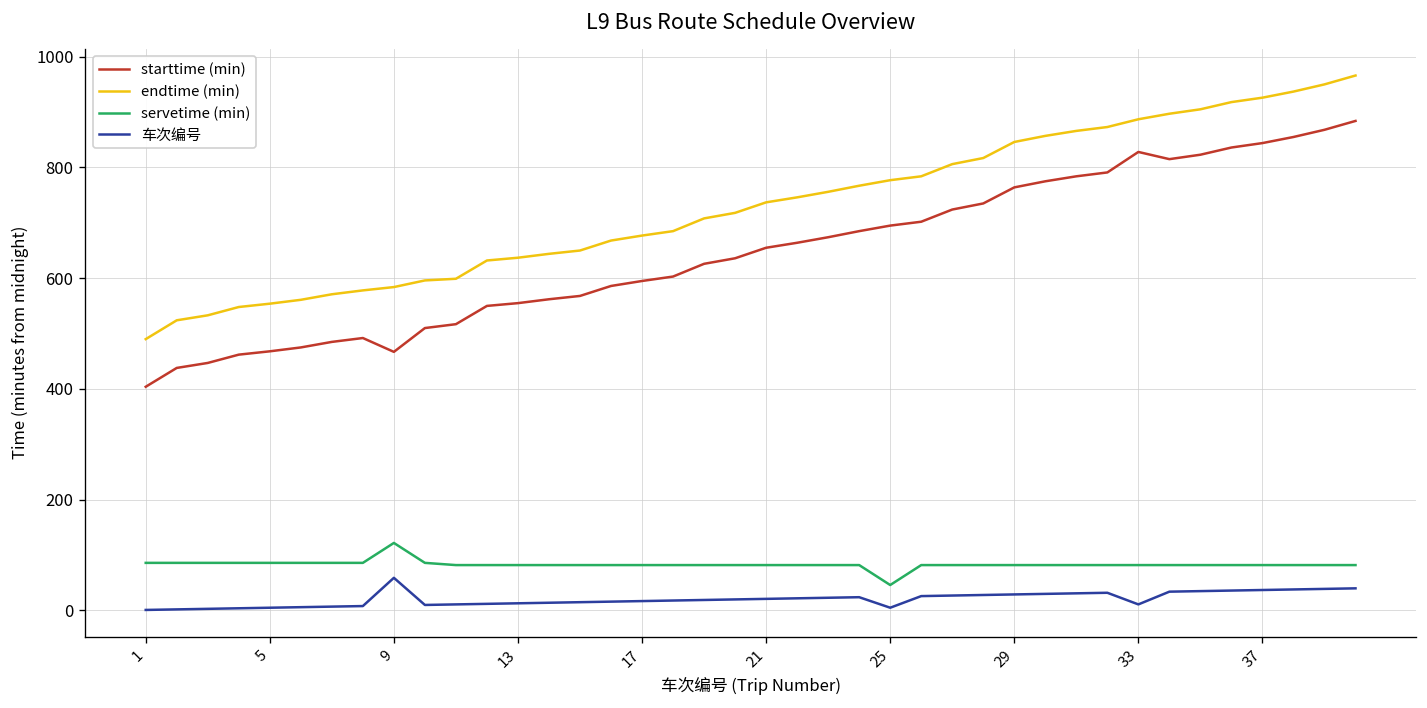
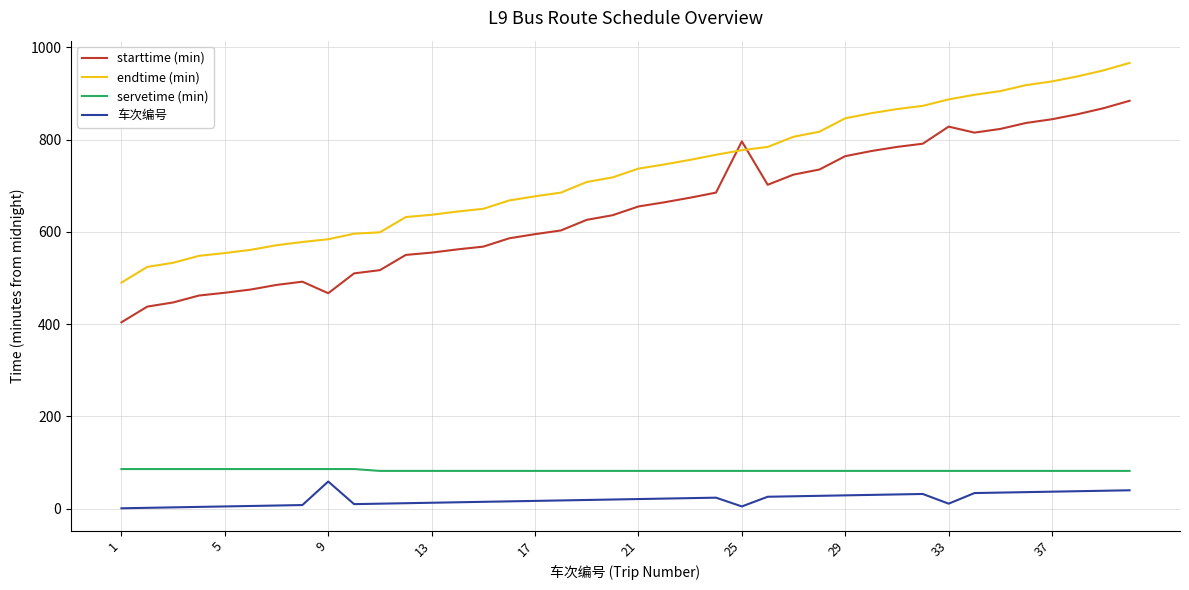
servetime (min), 9: 120 -> 90
starttime (min), 25: 700 -> 800
servetime (min), 25: 50 -> 80
